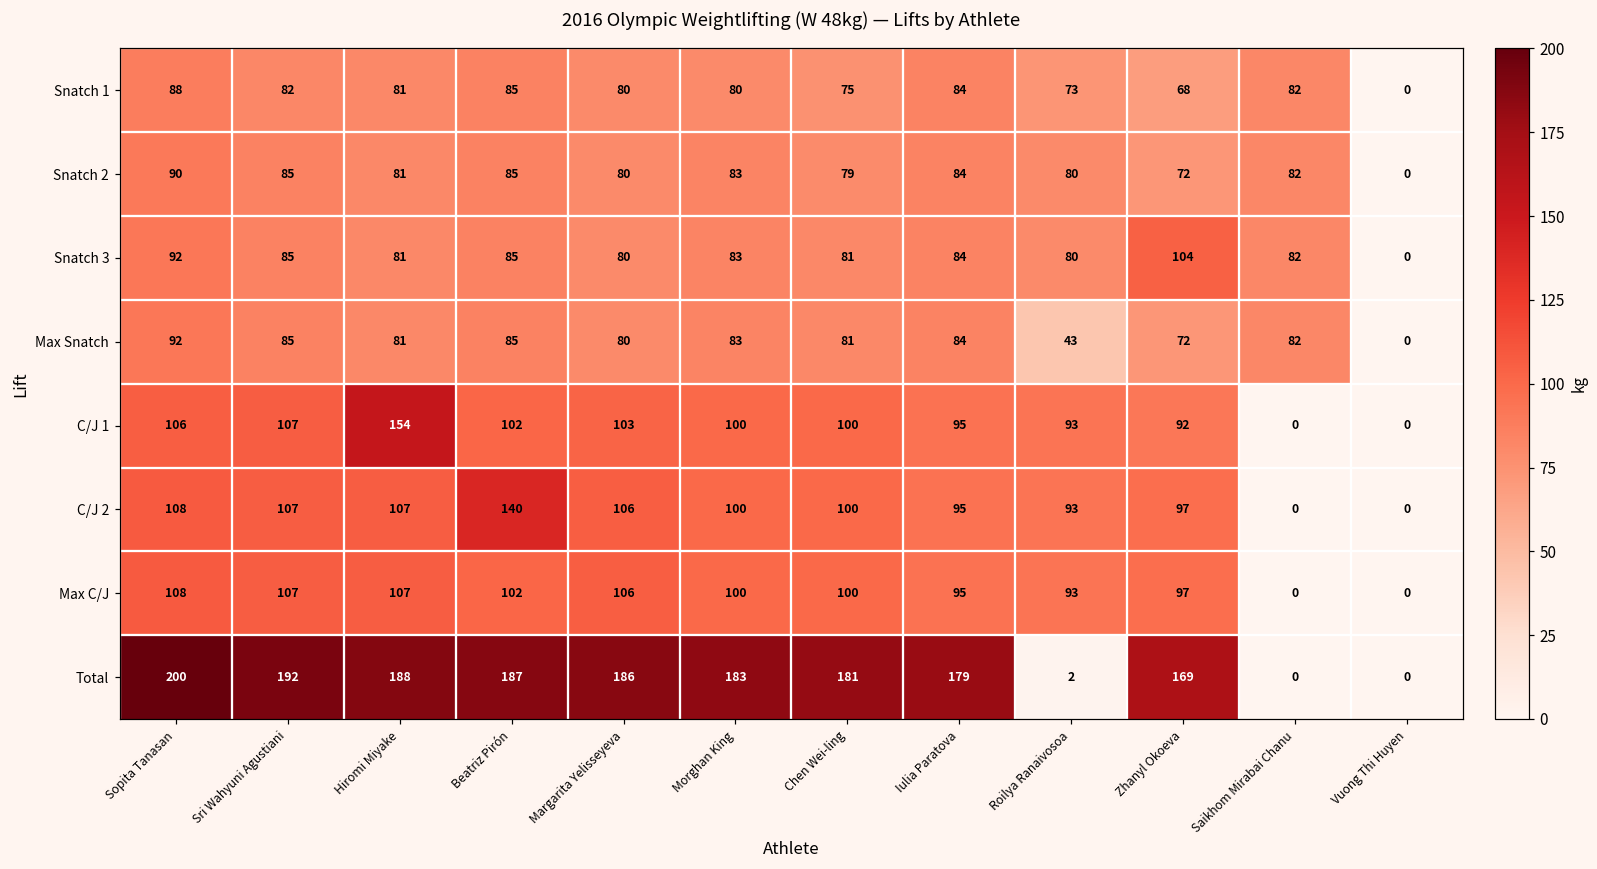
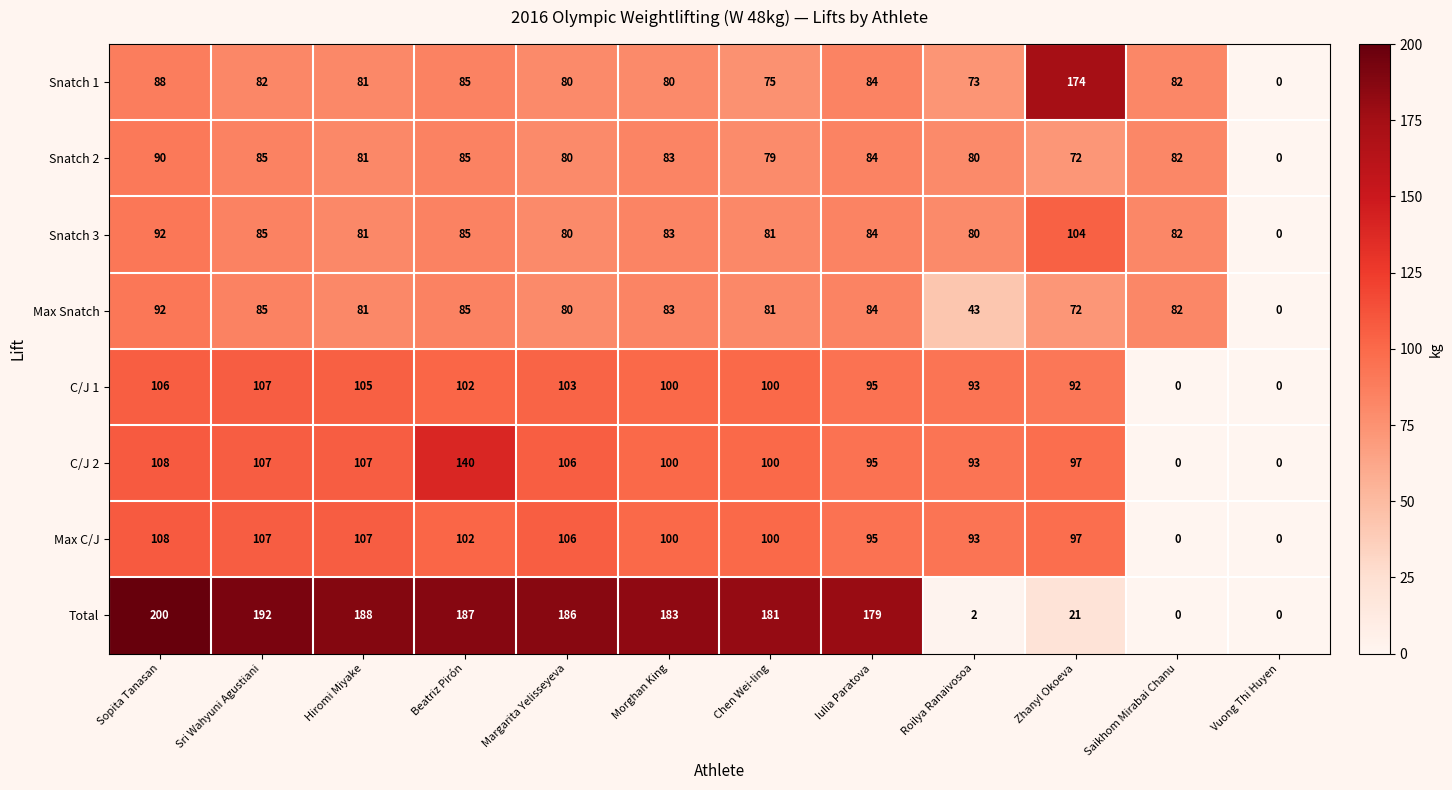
Snatch 1, Zhanyl Okoeva: 68 -> 174
C/J 1, Hiromi Miyake: 154 -> 105
Total, Zhanyl Okoeva: 169 -> 21
